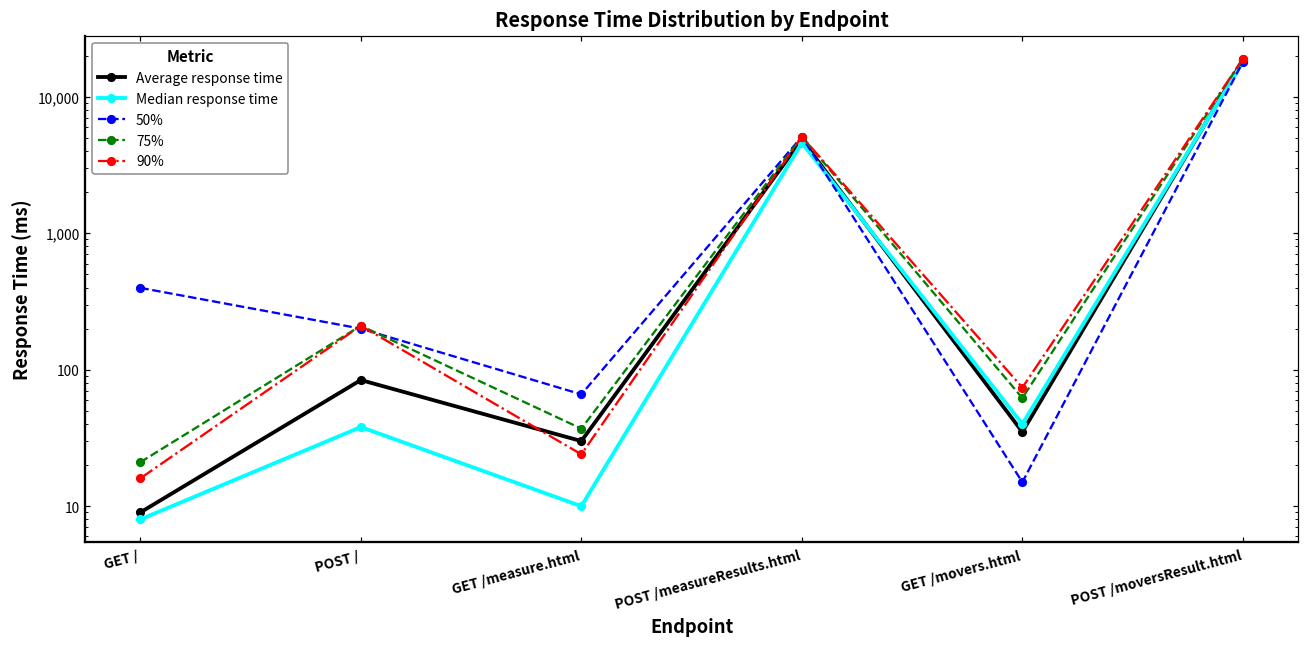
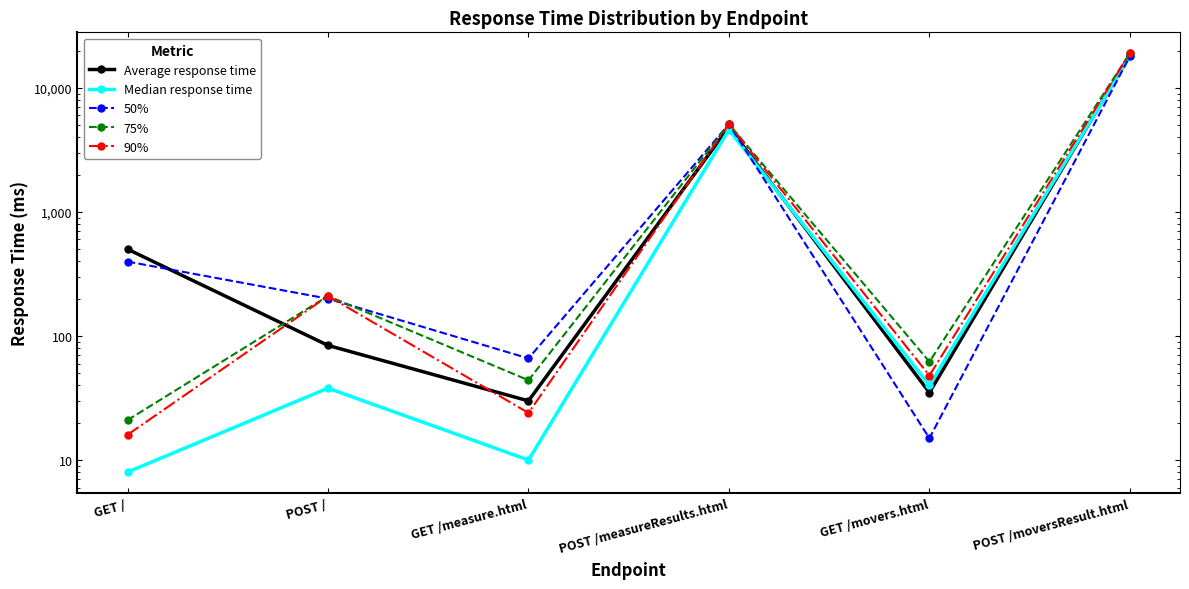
Average response time, GET /: 9 -> 500
75%, GET /measure.html: 37 -> 44
90%, GET /movers.html: 70 -> 48
